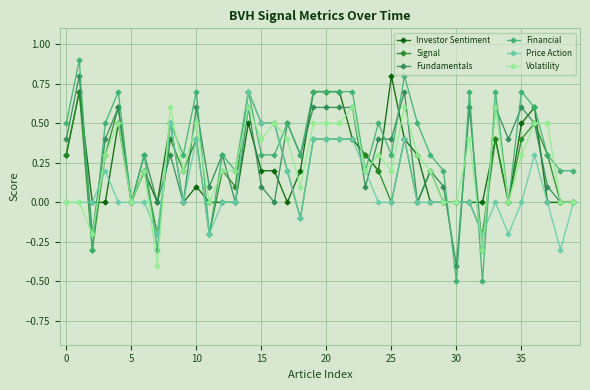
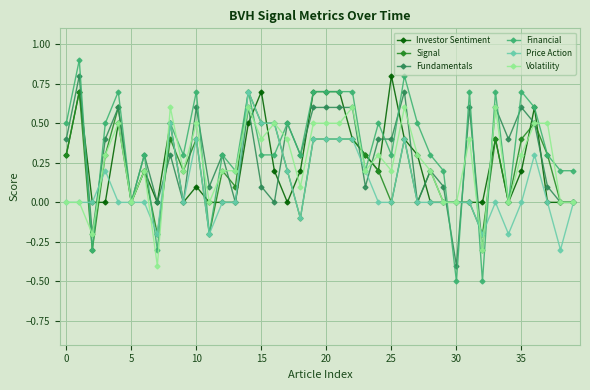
Investor Sentiment, 15: 0.2 -> 0.7
Investor Sentiment, 35: 0.5 -> 0.2
